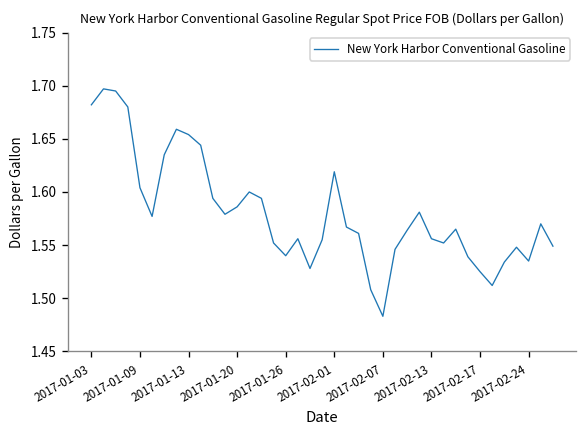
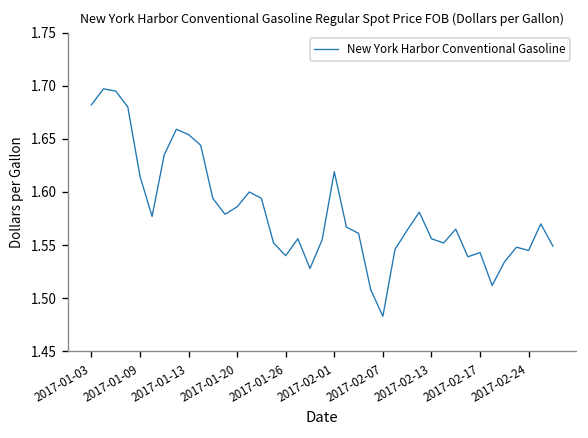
2017-01-09: 1.60 -> 1.62
2017-02-17: 1.53 -> 1.54
2017-02-24: 1.54 -> 1.55
